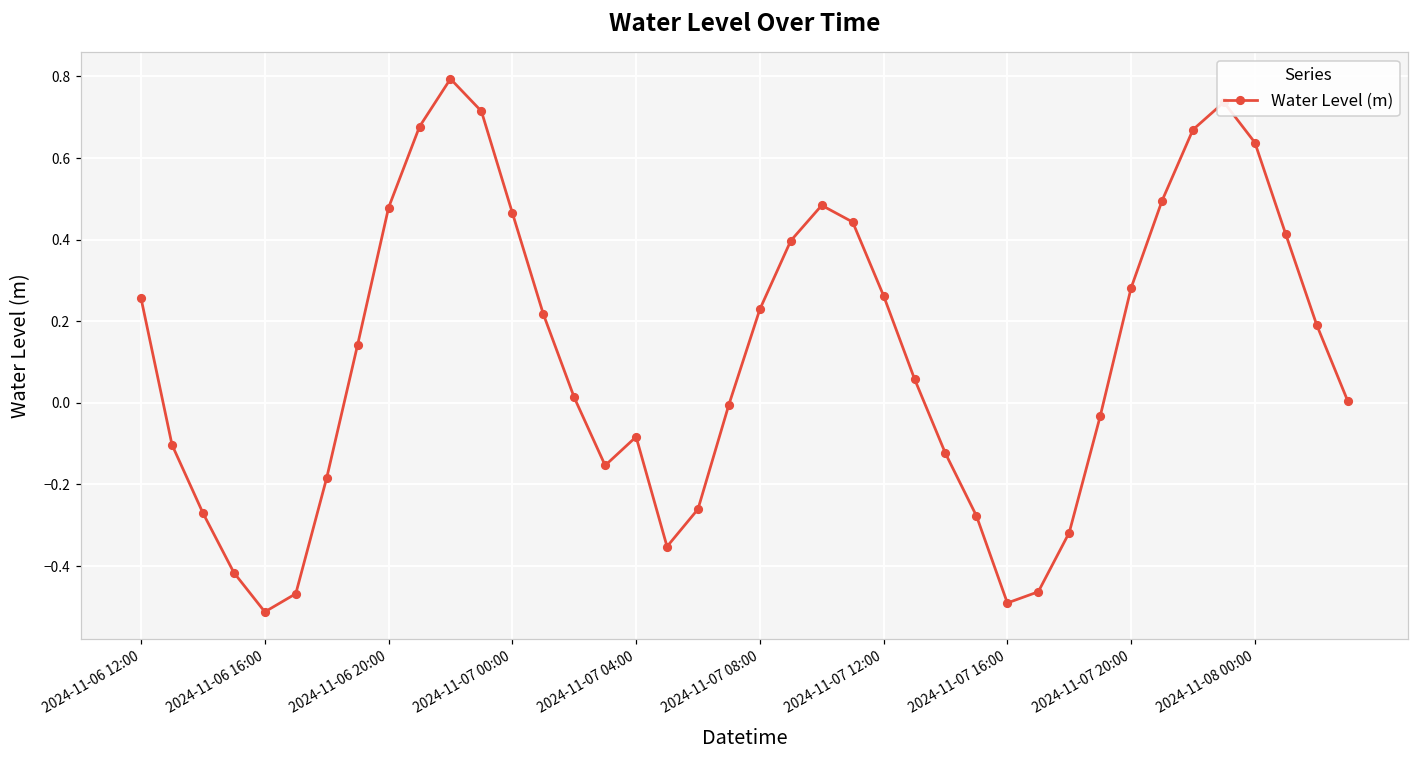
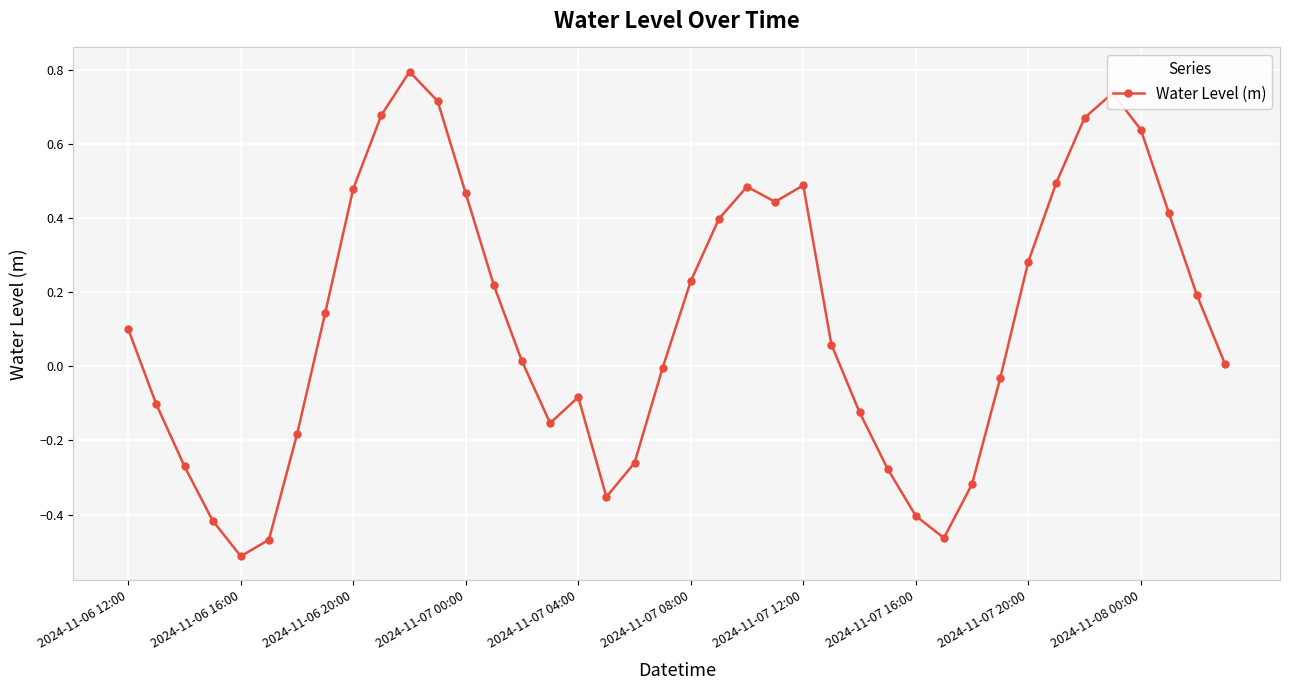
2024-11-06 12:00: 0.26 -> 0.10
2024-11-07 12:00: 0.26 -> 0.49
2024-11-07 16:00: -0.49 -> -0.40
